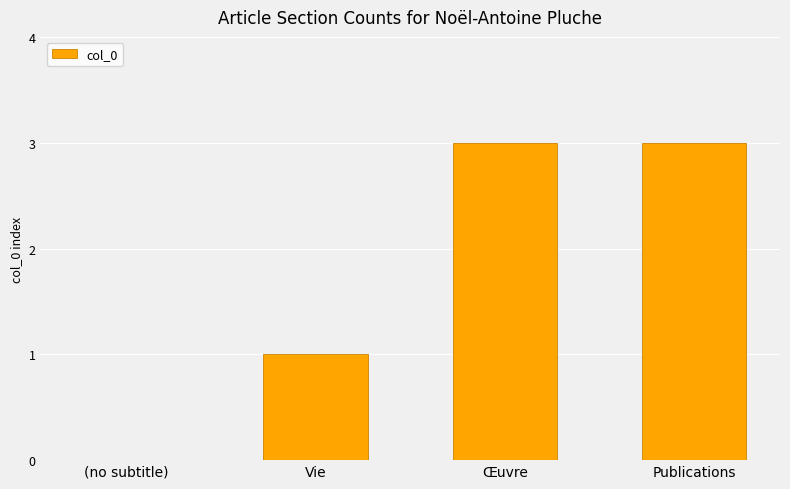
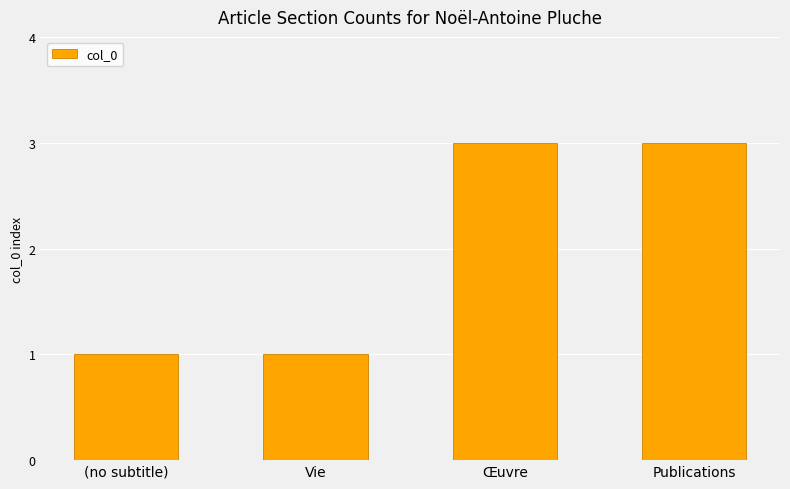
(no subtitle): 0 -> 1
